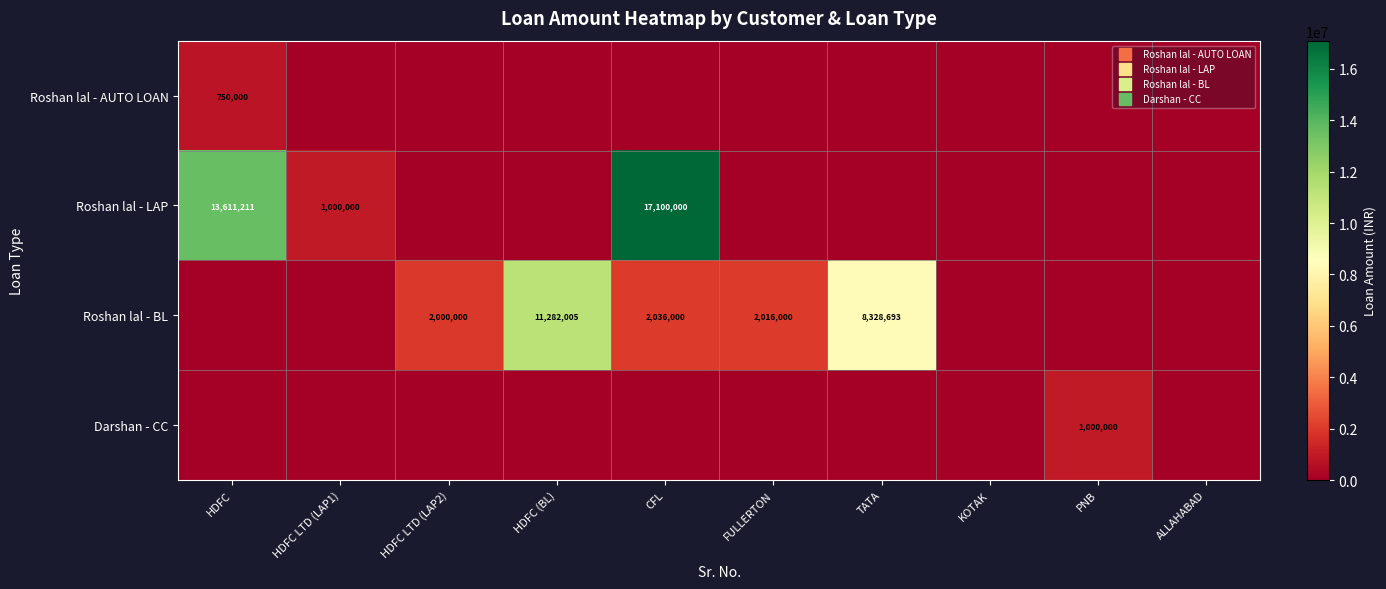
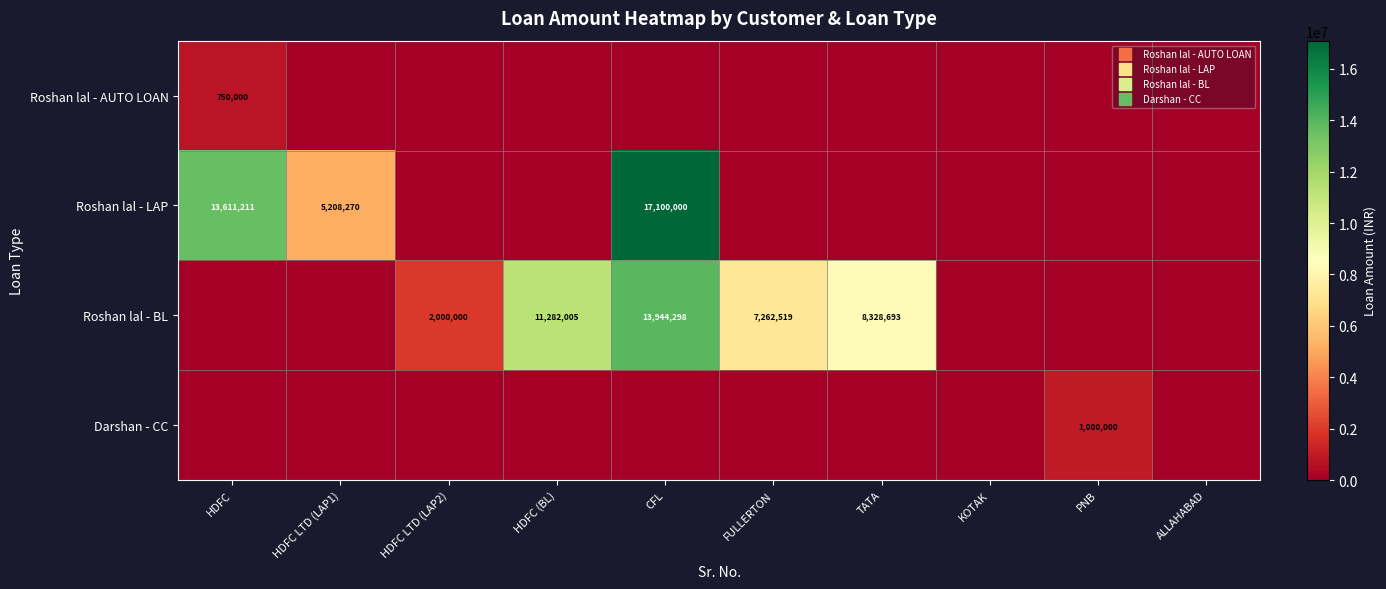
Roshan lal - LAP, HDFC LTD (LAP1): 1,000,000 -> 5,208,270
Roshan lal - BL, CFL: 2,036,000 -> 13,944,298
Roshan lal - BL, FULLERTON: 2,016,000 -> 7,262,519
